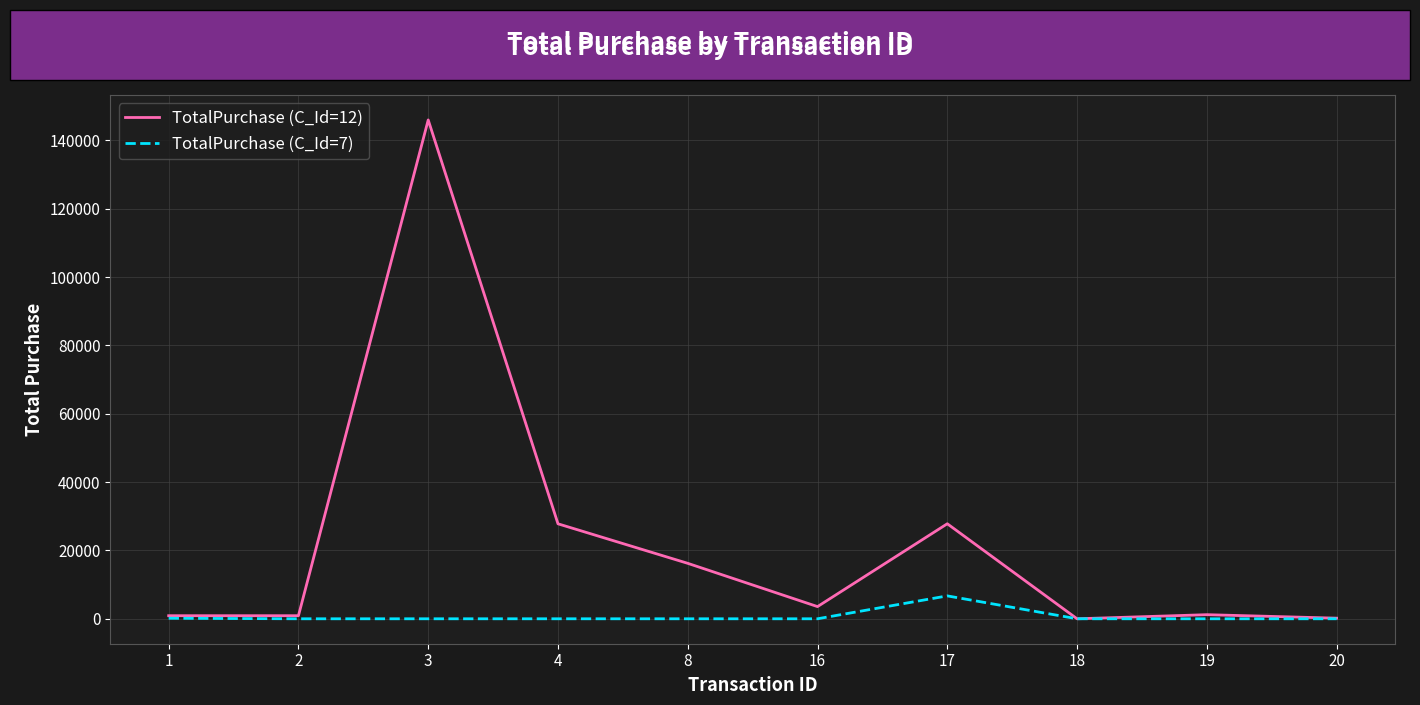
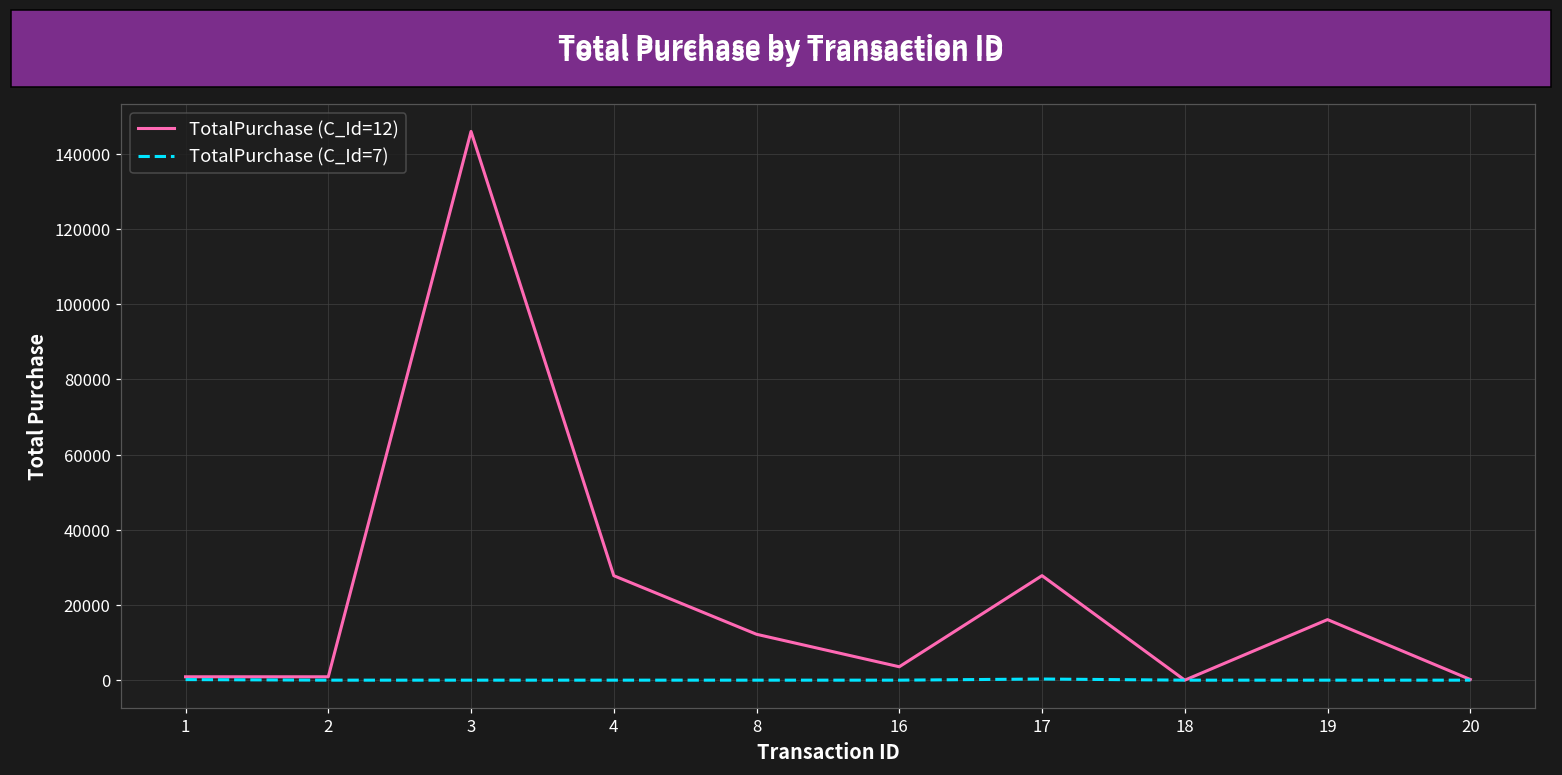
TotalPurchase (C_Id=12), 8: 16000 -> 12000
TotalPurchase (C_Id=7), 17: 7000 -> 0
TotalPurchase (C_Id=12), 19: 1000 -> 16000
